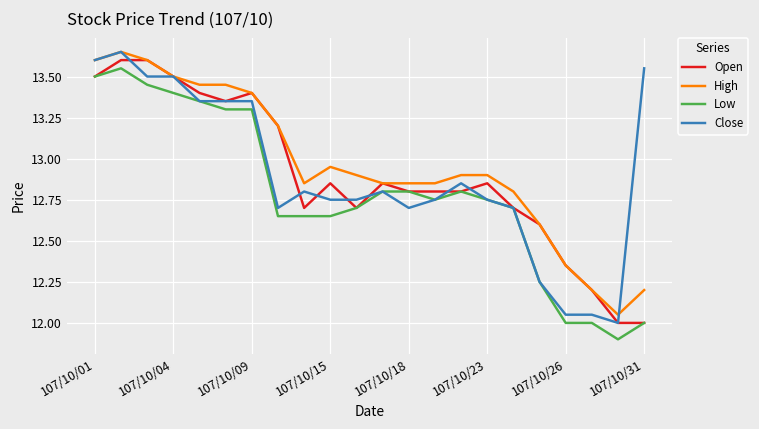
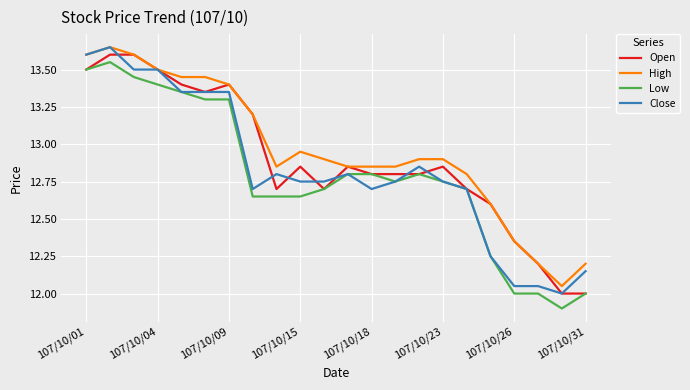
Close, 107/10/31: 13.55 -> 12.15
